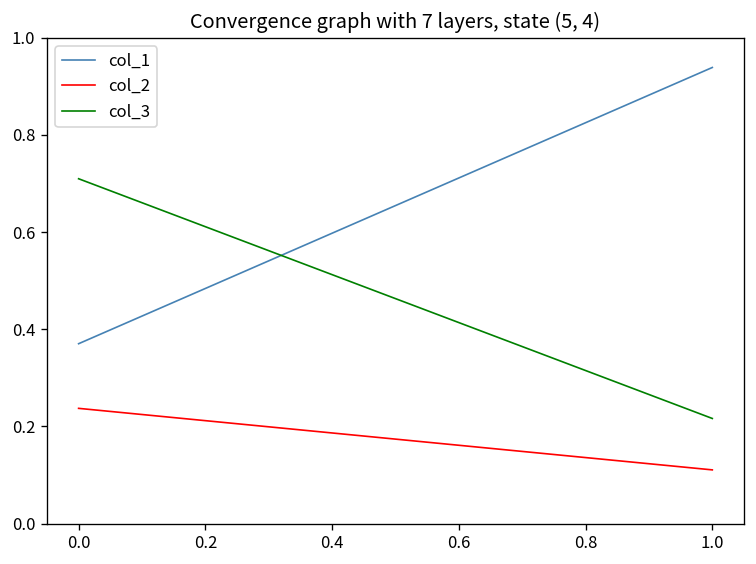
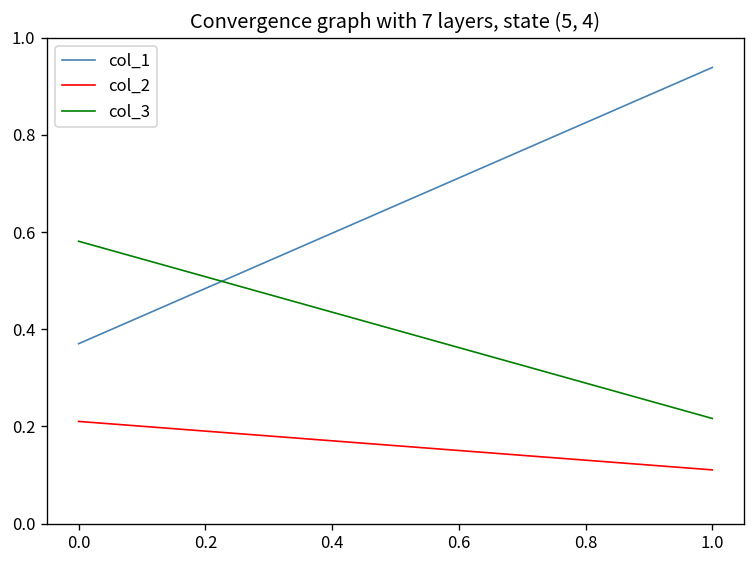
col_2, 0.0: 0.24 -> 0.21
col_3, 0.0: 0.71 -> 0.58
